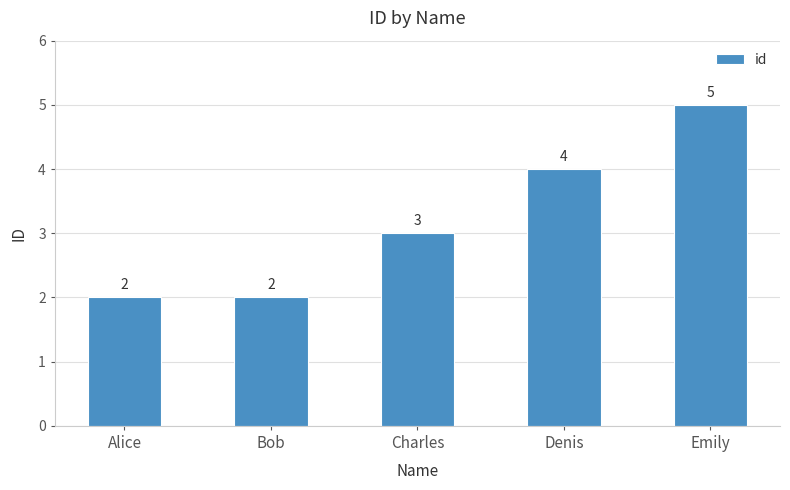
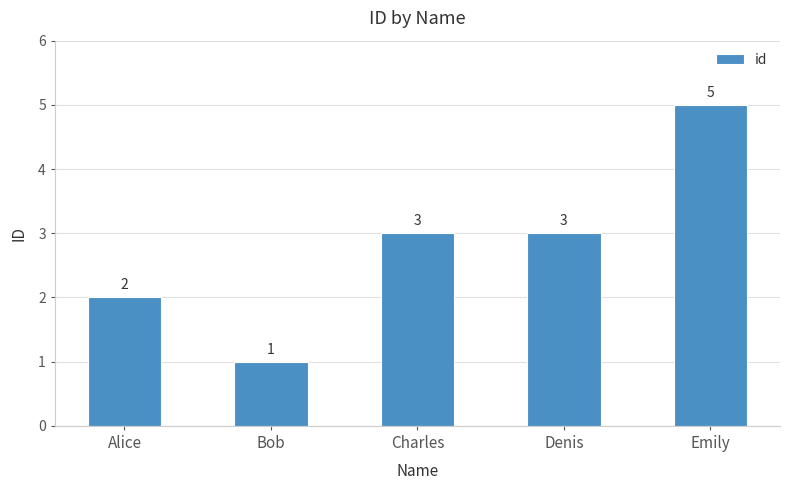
Bob: 2 -> 1
Denis: 4 -> 3
